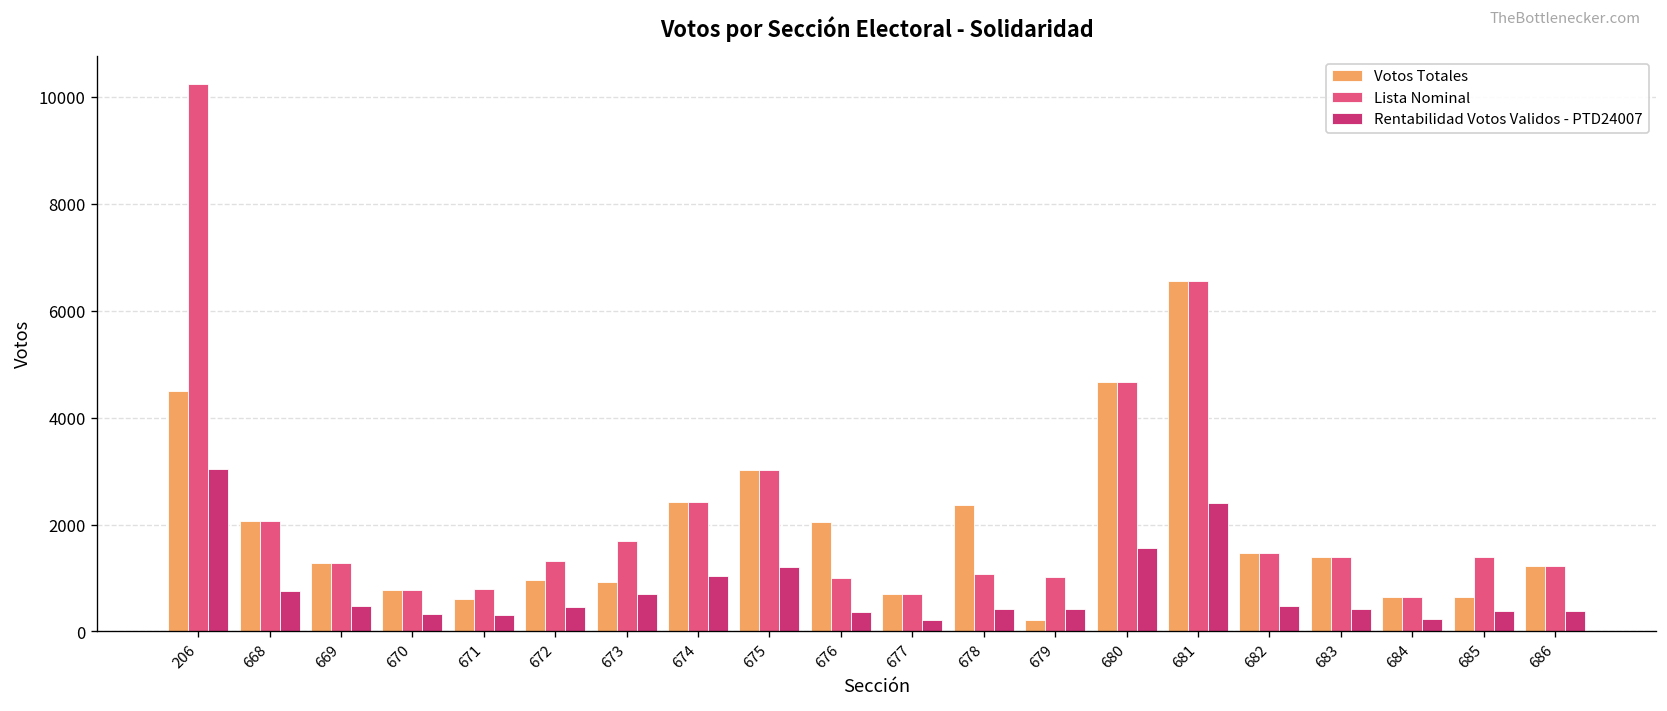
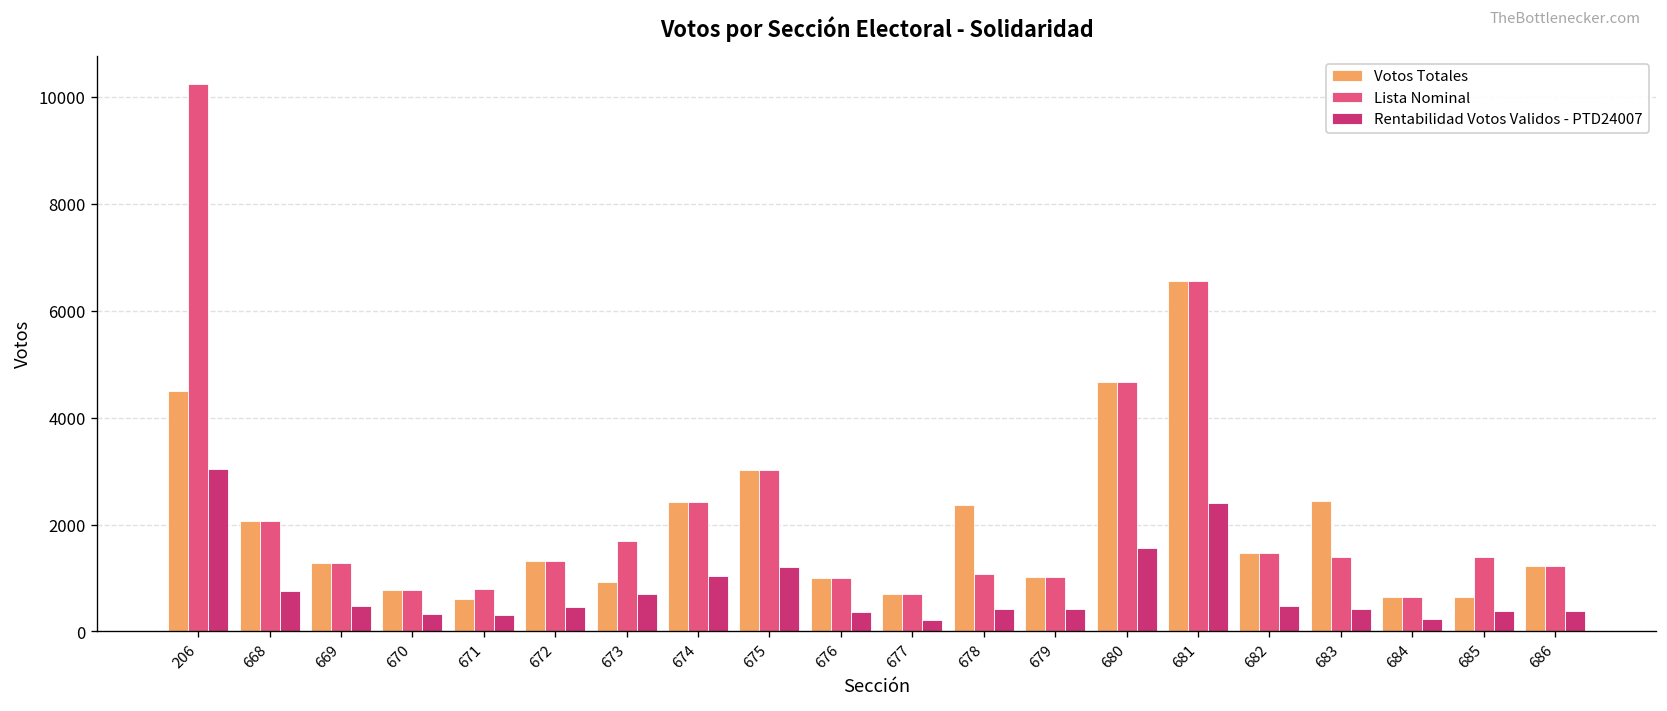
Votos Totales, 672: 1000 -> 1300
Votos Totales, 676: 2000 -> 1000
Votos Totales, 679: 200 -> 1000
Votos Totales, 683: 1400 -> 2400
